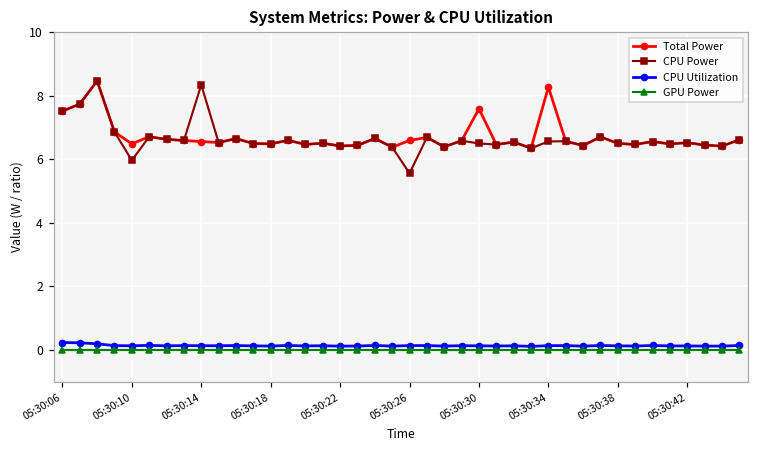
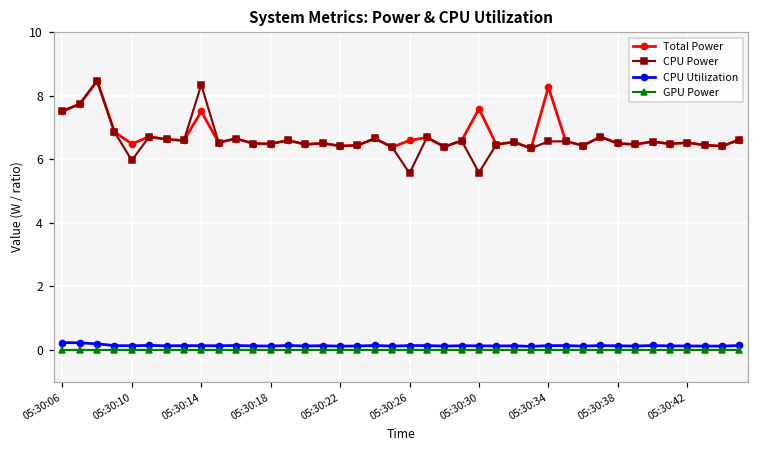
Total Power, 05:30:14: 6.6 -> 7.5
CPU Power, 05:30:30: 6.5 -> 5.6
